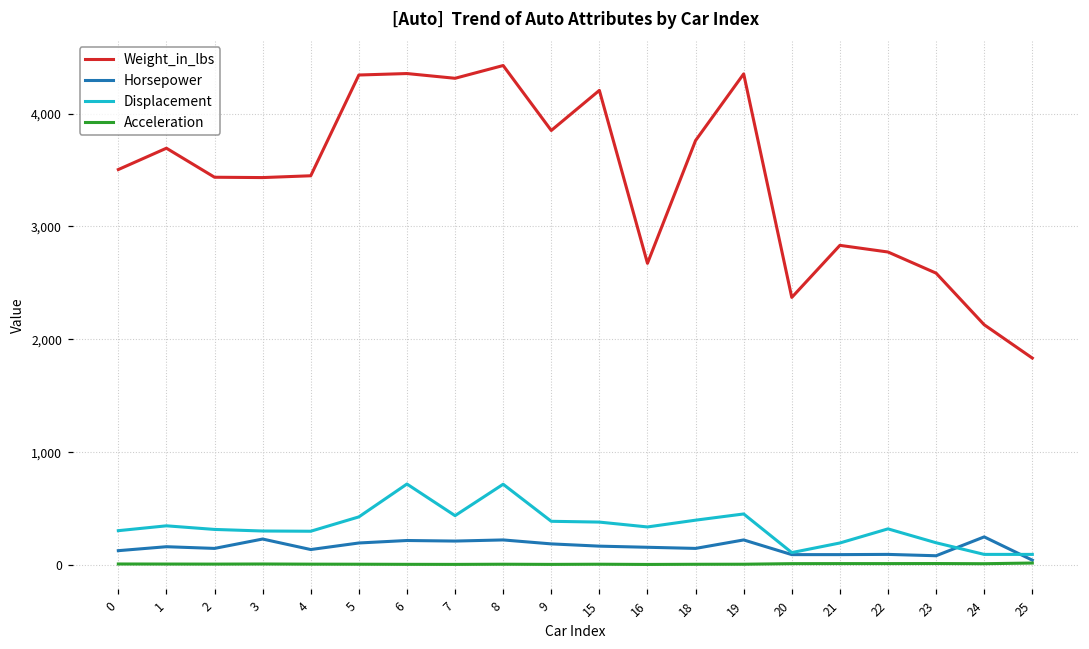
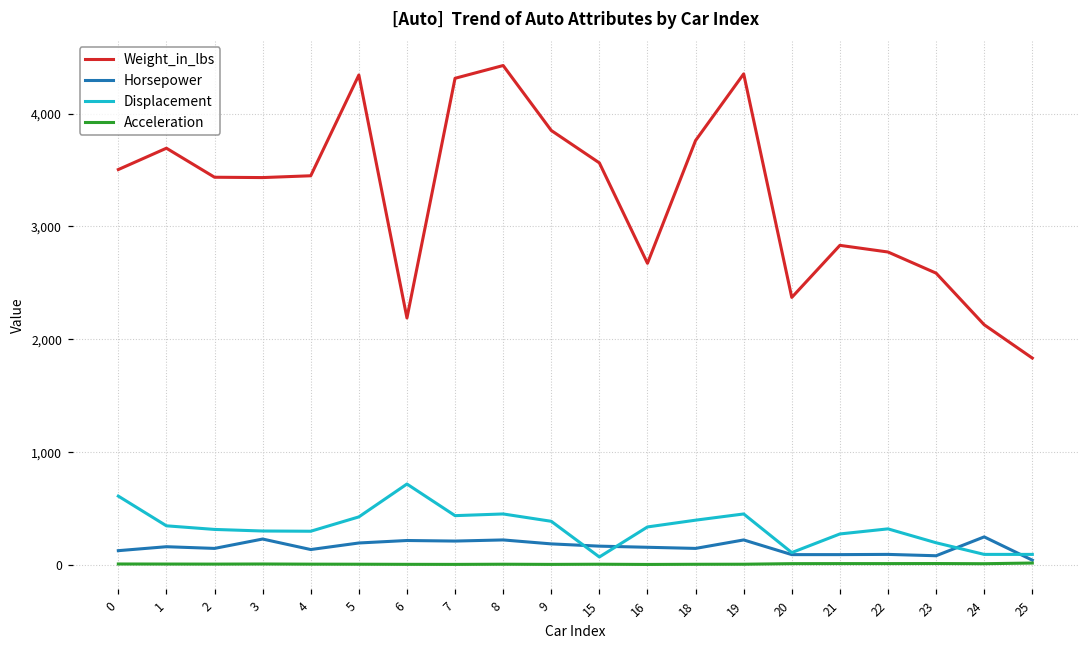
Displacement, 0: 310 -> 610
Weight_in_lbs, 6: 4,350 -> 2,190
Displacement, 8: 720 -> 460
Weight_in_lbs, 15: 4,210 -> 3,560
Displacement, 15: 380 -> 70
Displacement, 21: 200 -> 280
